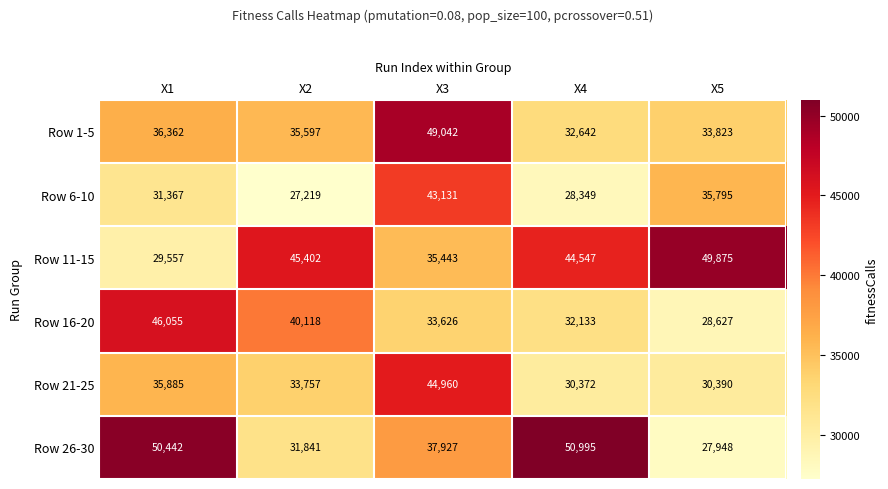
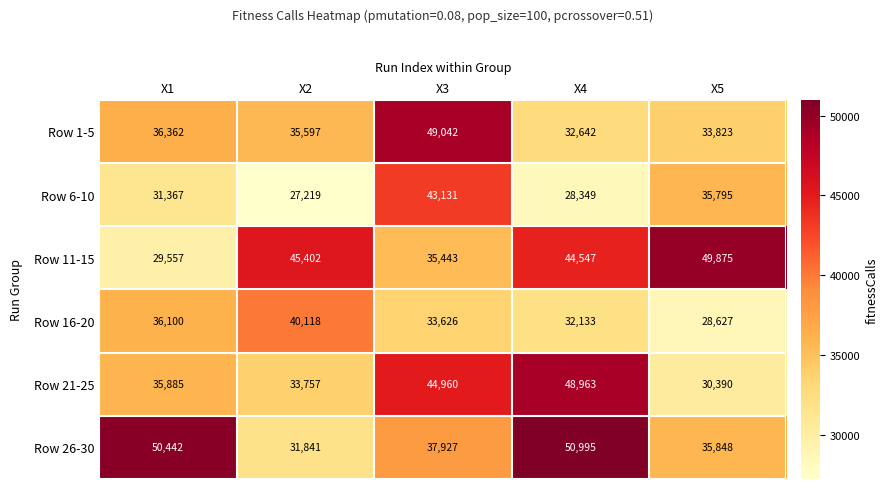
Row 16-20, X1: 46,055 -> 36,100
Row 21-25, X4: 30,372 -> 48,963
Row 26-30, X5: 27,948 -> 35,848
